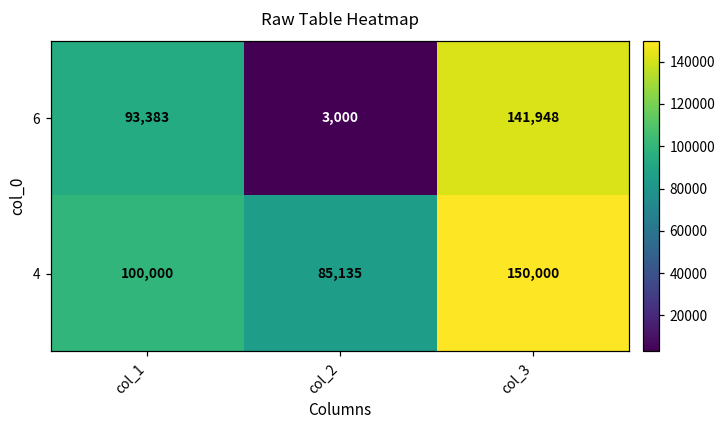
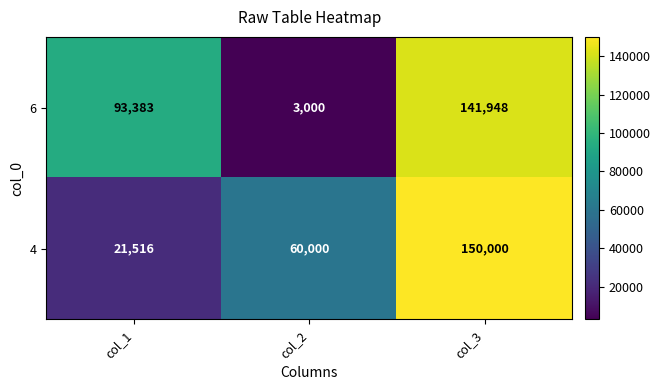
4, col_1: 100,000 -> 21,516
4, col_2: 85,135 -> 60,000
